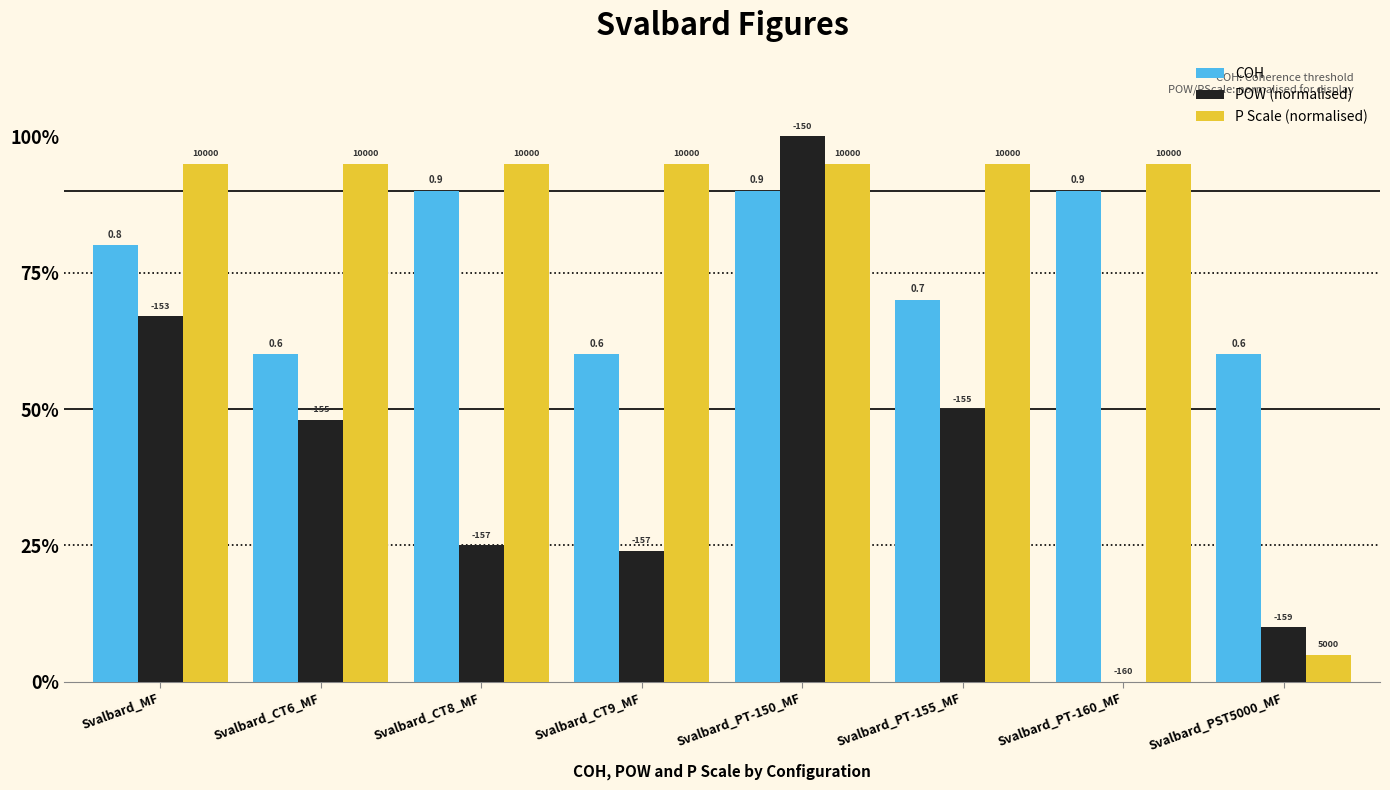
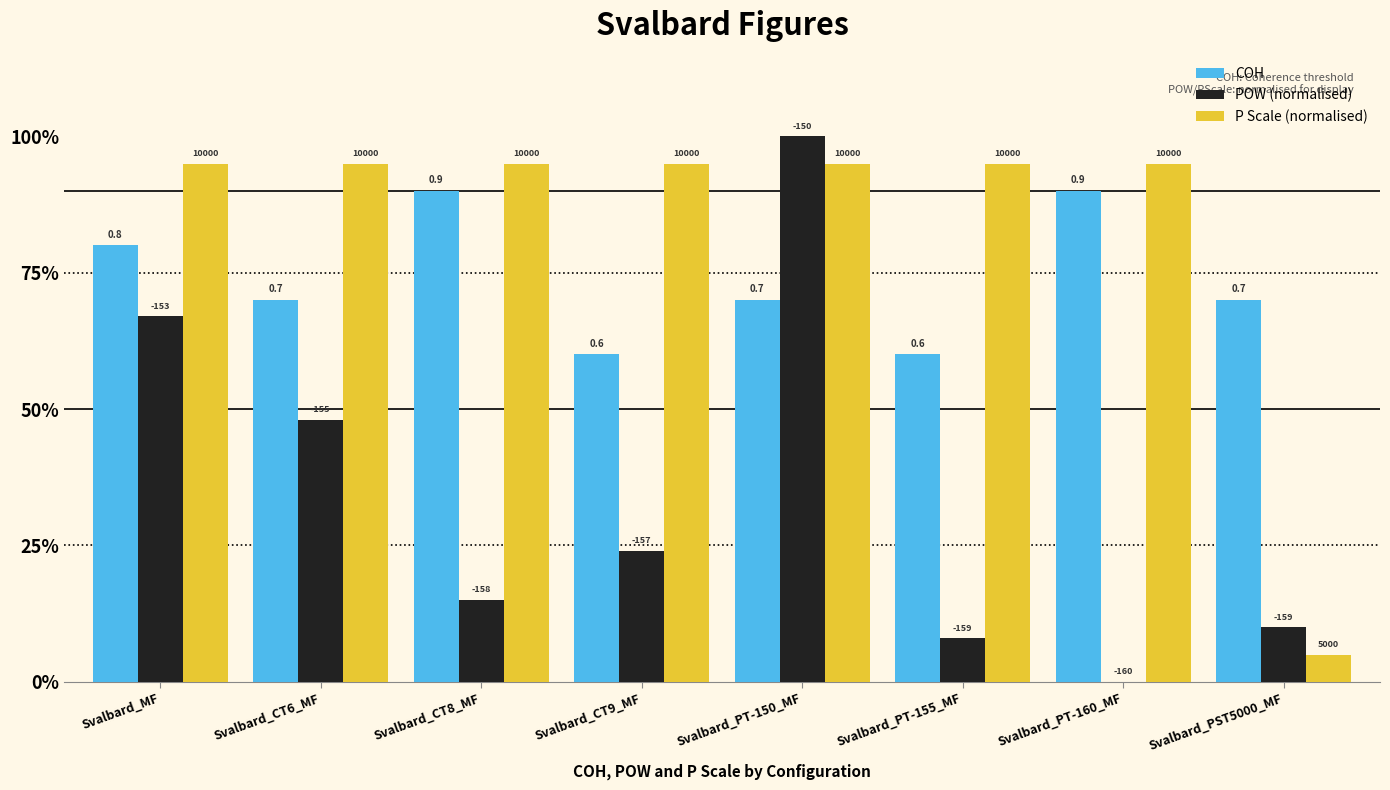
COH, Svalbard_CT6_MF: 0.6 -> 0.7
POW (normalised), Svalbard_CT8_MF: -157 -> -158
COH, Svalbard_PT-150_MF: 0.9 -> 0.7
COH, Svalbard_PT-155_MF: 0.7 -> 0.6
POW (normalised), Svalbard_PT-155_MF: -155 -> -159
COH, Svalbard_PST5000_MF: 0.6 -> 0.7
